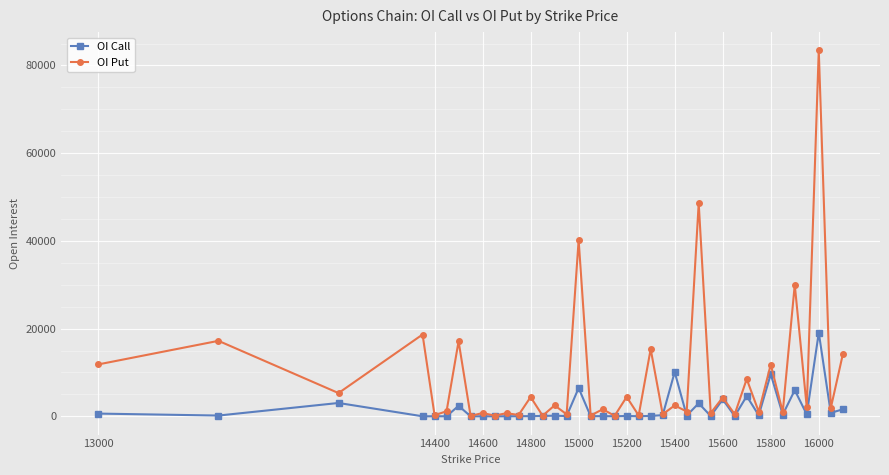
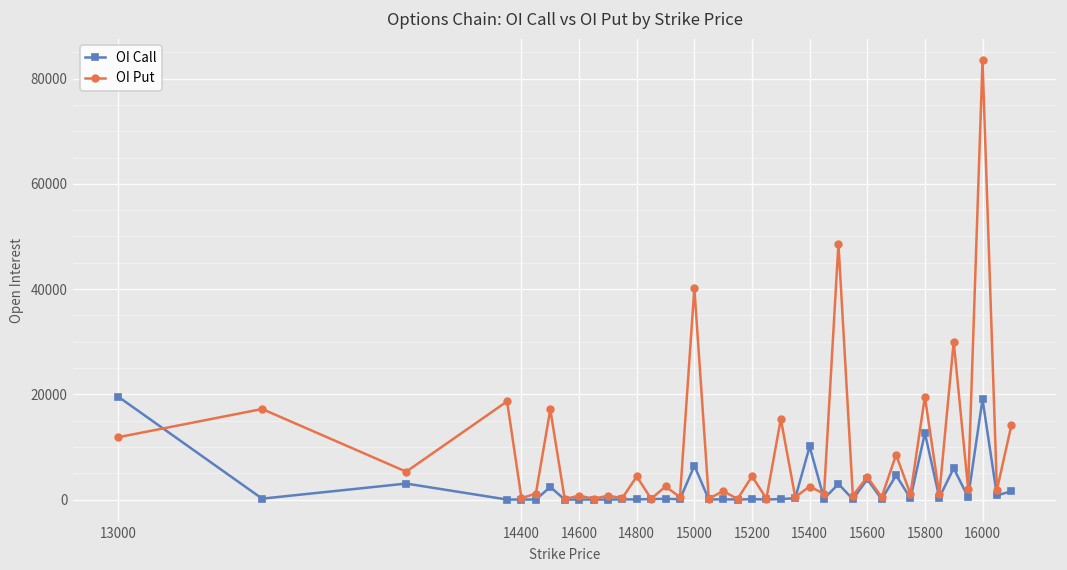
OI Call, 13000: 1000 -> 20000
OI Call, 15800: 10000 -> 13000
OI Put, 15800: 12000 -> 20000
